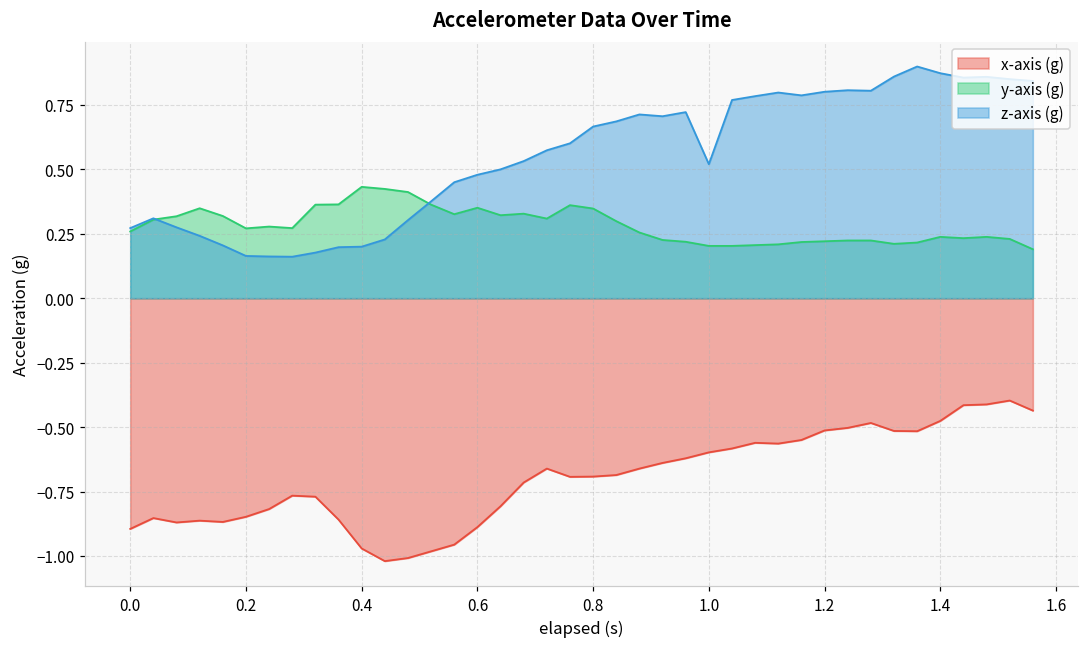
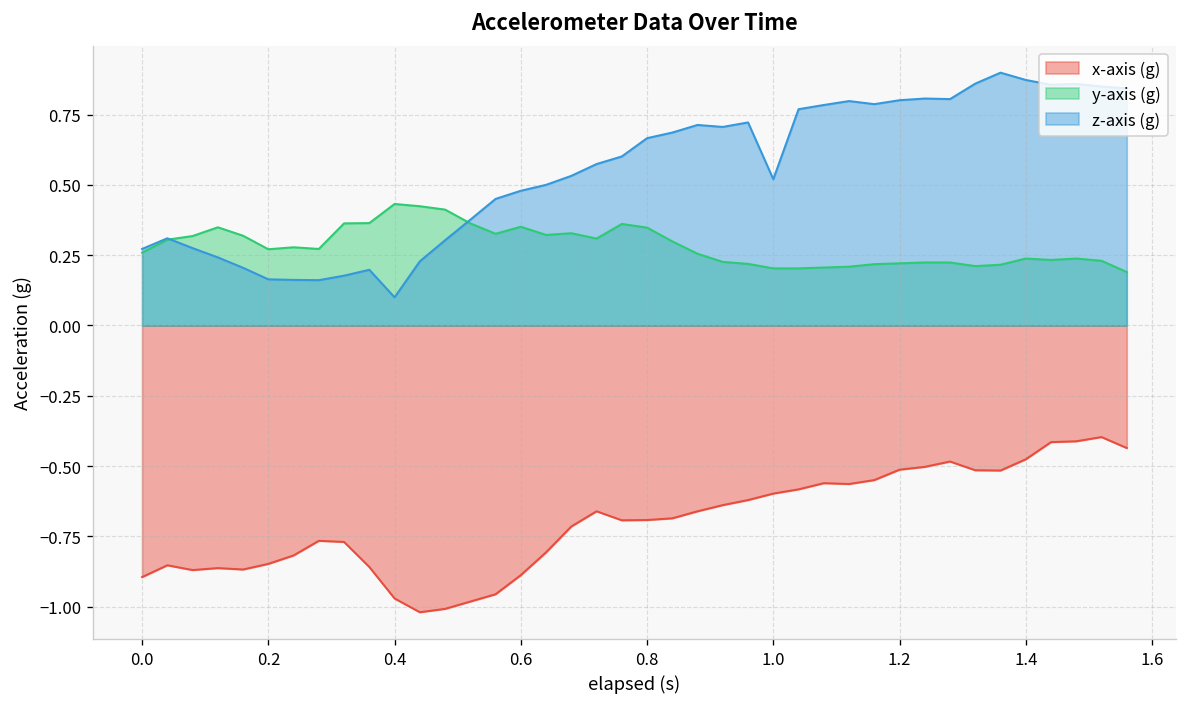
z-axis (g), 0.4: 0.2 -> 0.1
